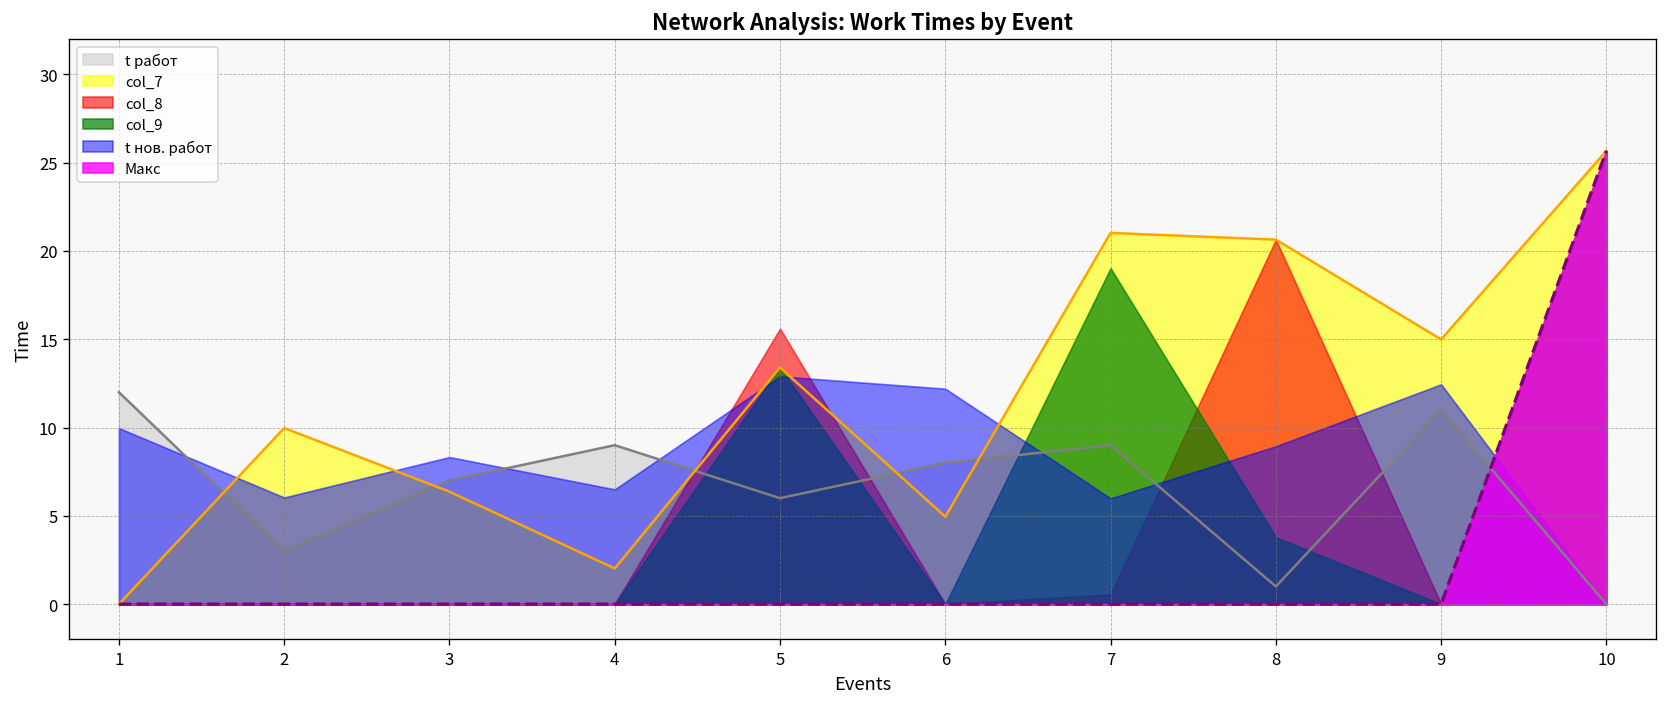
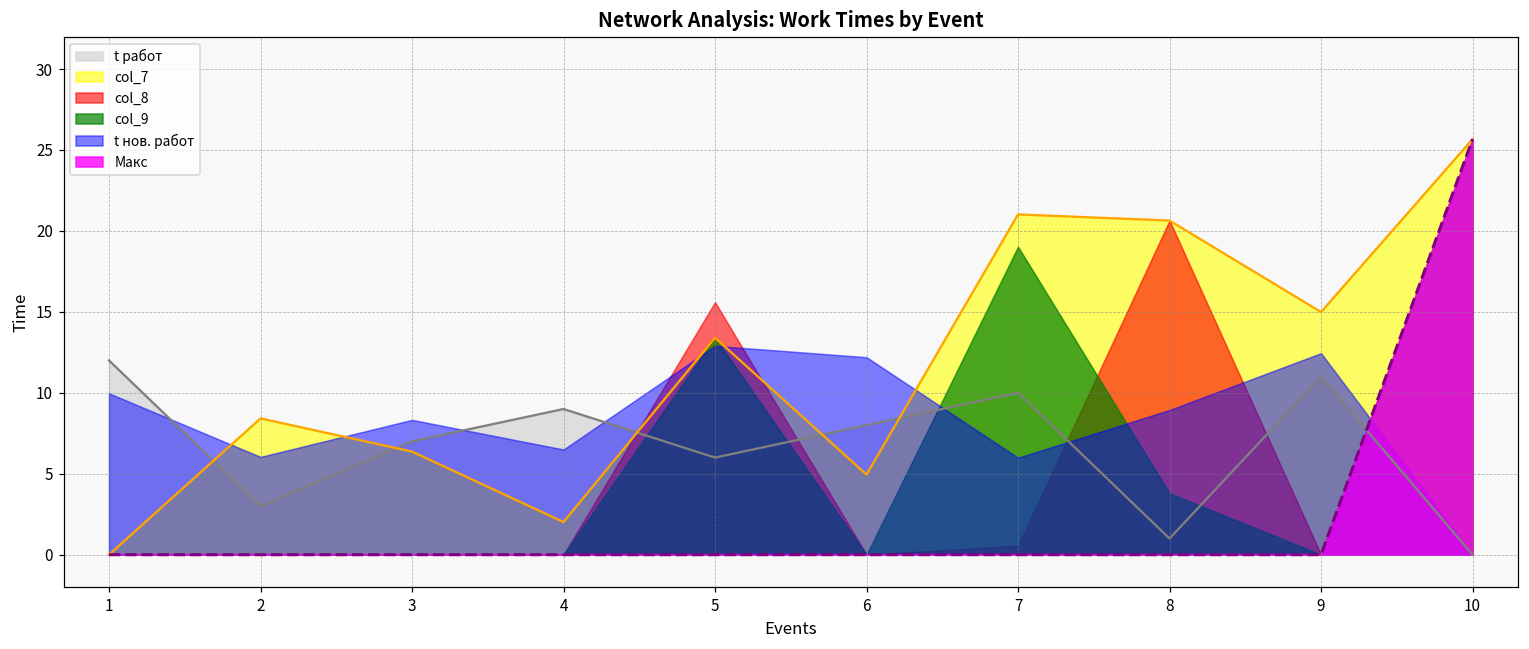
col_7, 2: 10.0 -> 8.4
t работ, 7: 9 -> 10
